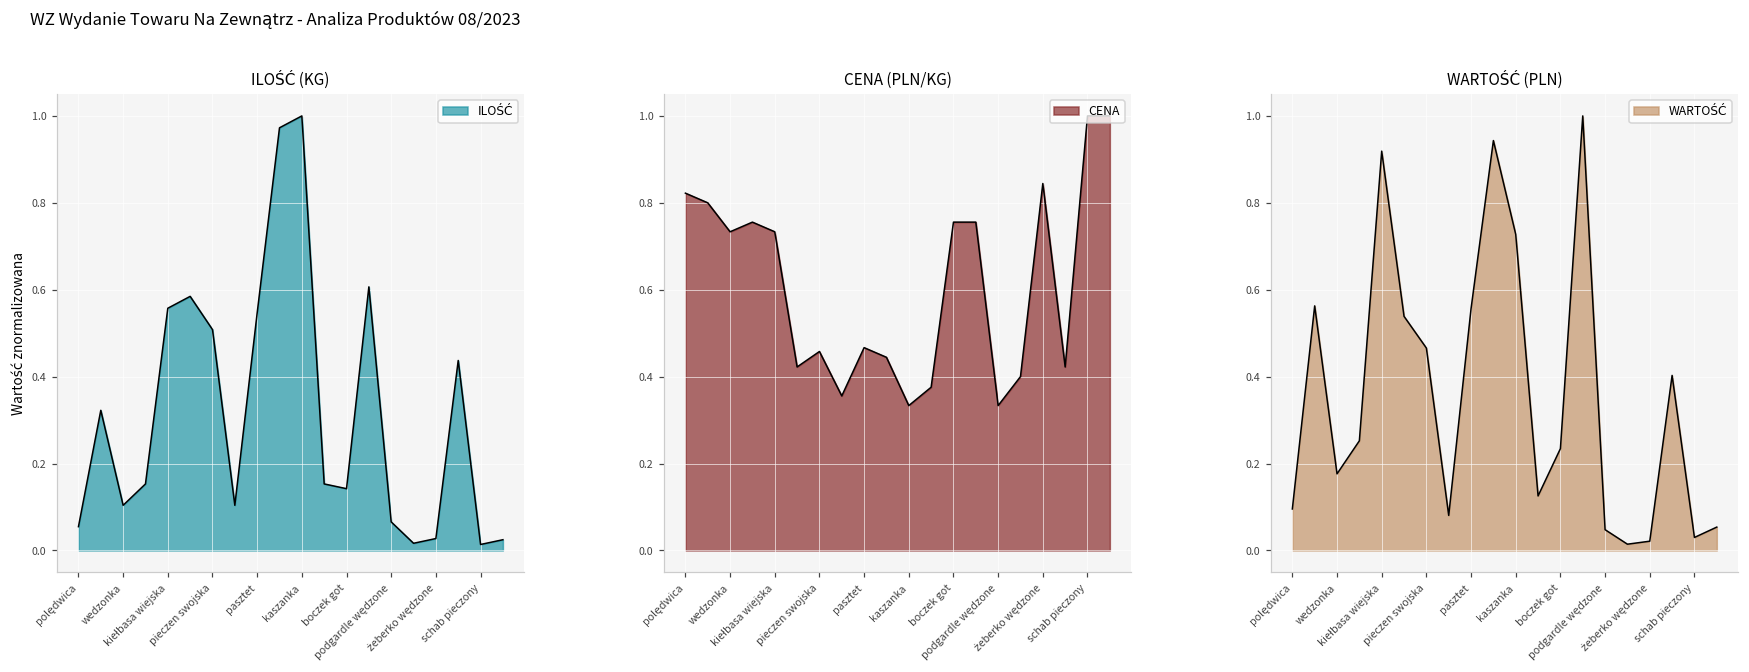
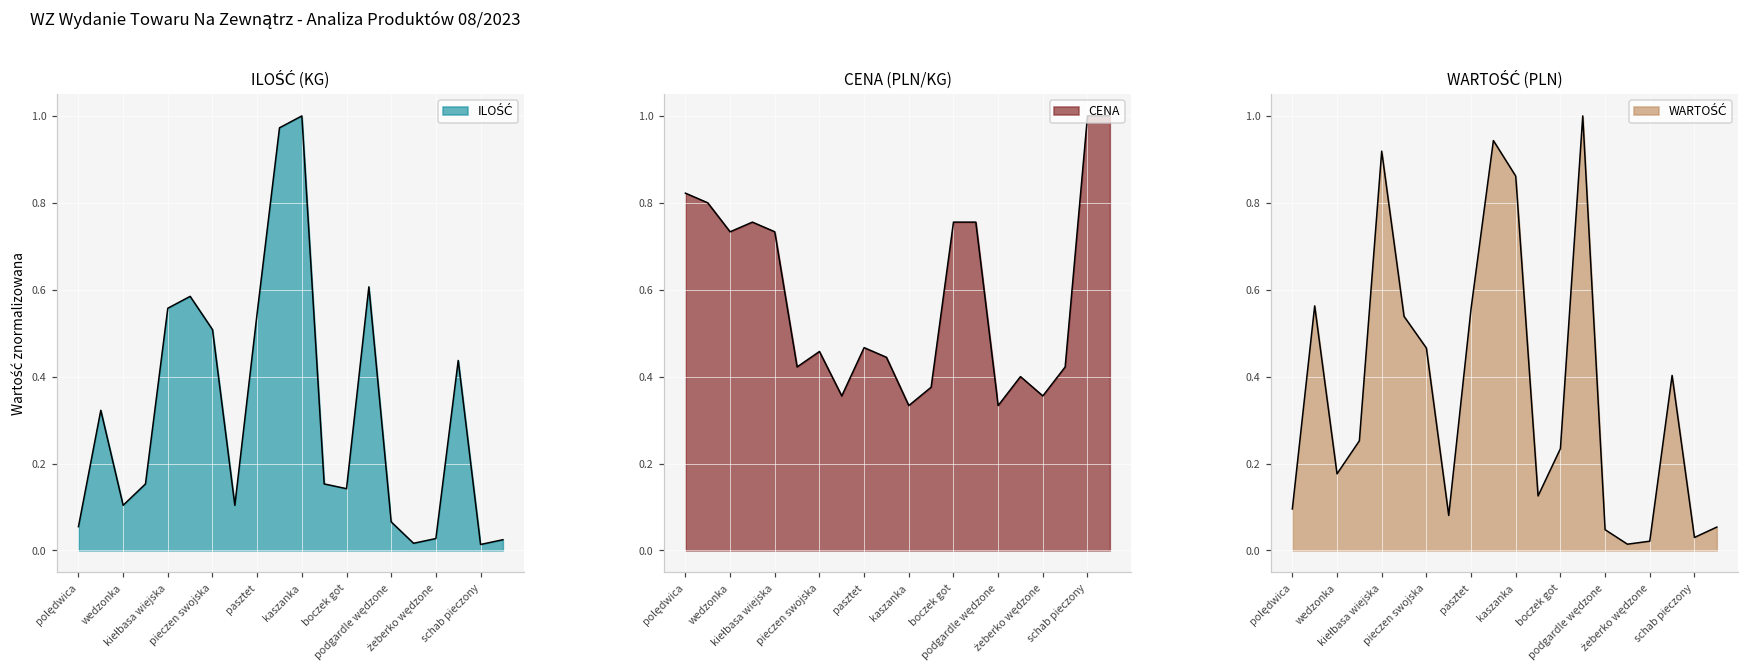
CENA (PLN/KG), żeberko wędzone: 0.84 -> 0.36
WARTOŚĆ (PLN), kaszanka: 0.73 -> 0.86
